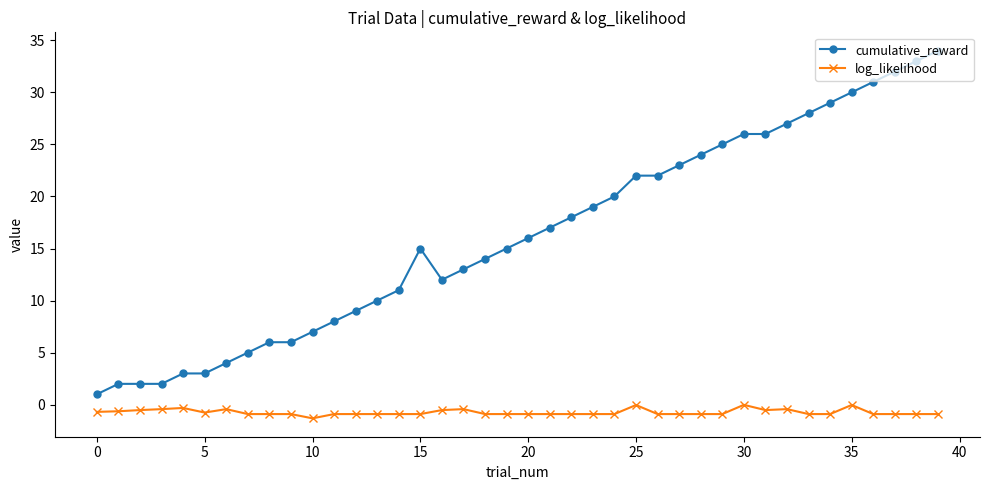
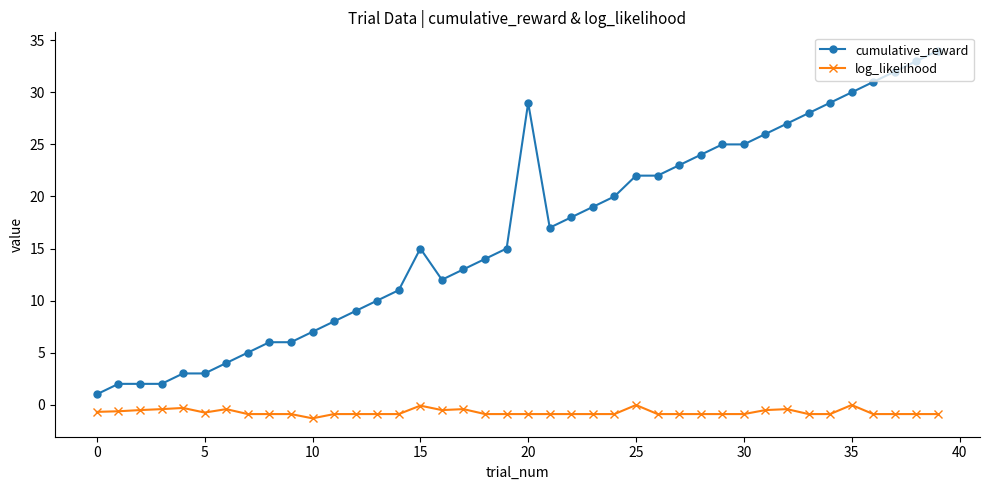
log_likelihood, 15: -0.9 -> -0.1
cumulative_reward, 20: 16 -> 29
cumulative_reward, 30: 26 -> 25
log_likelihood, 30: 0.0 -> -0.9
